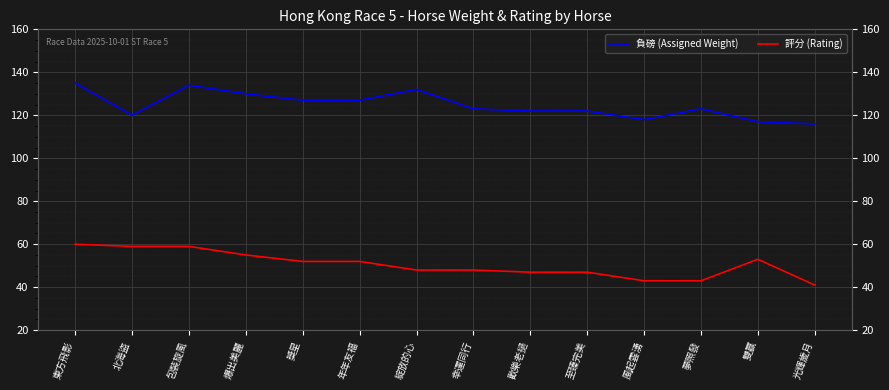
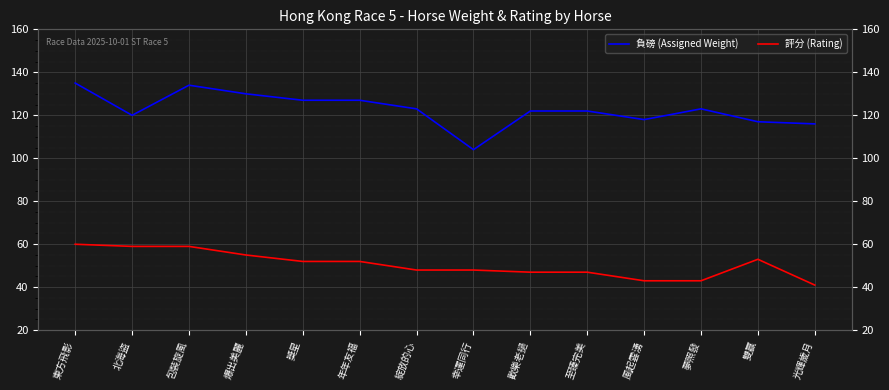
負磅 (Assigned Weight), 綻放的心: 132 -> 123
負磅 (Assigned Weight), 幸運同行: 123 -> 104
